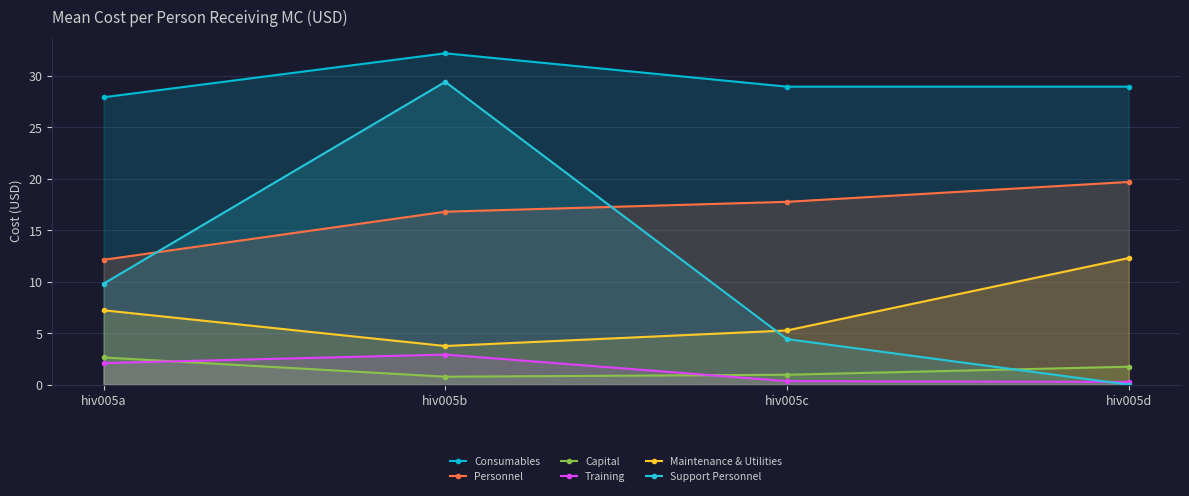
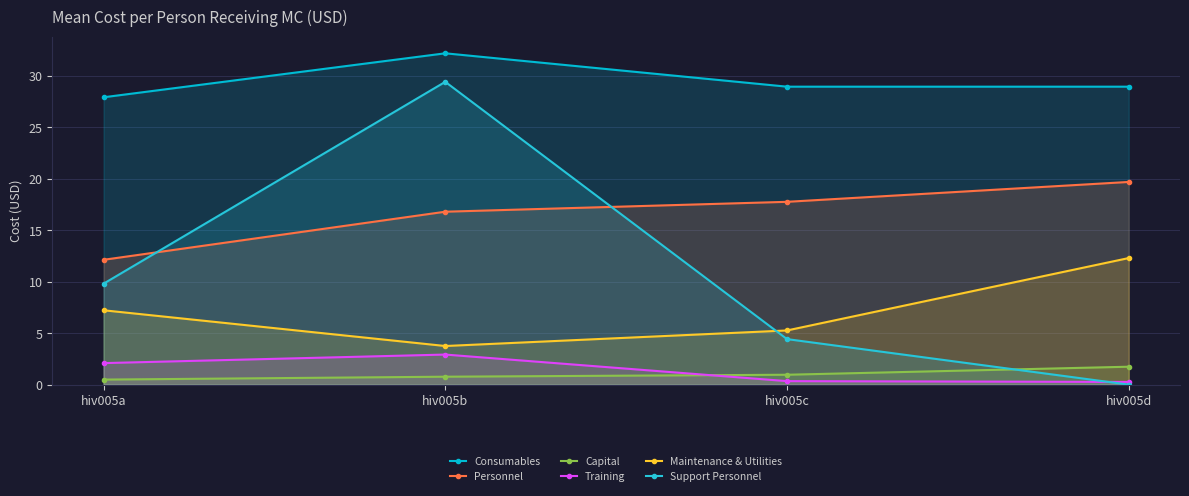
Capital, hiv005a: 2.6 -> 0.5
